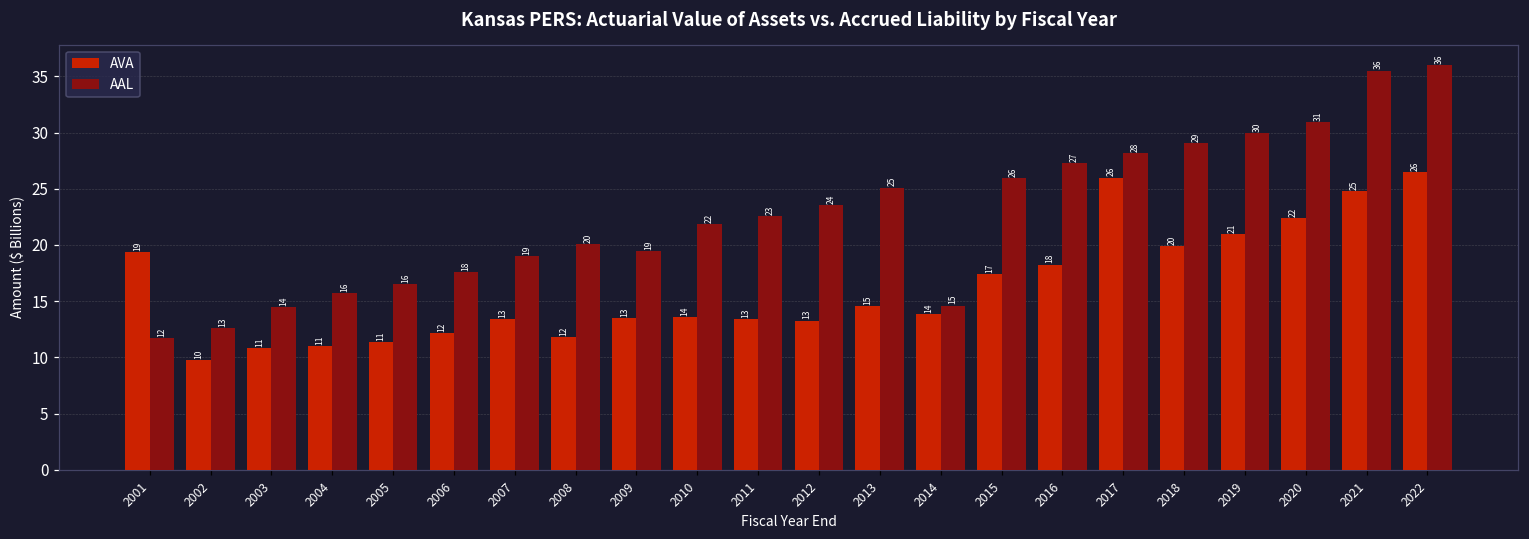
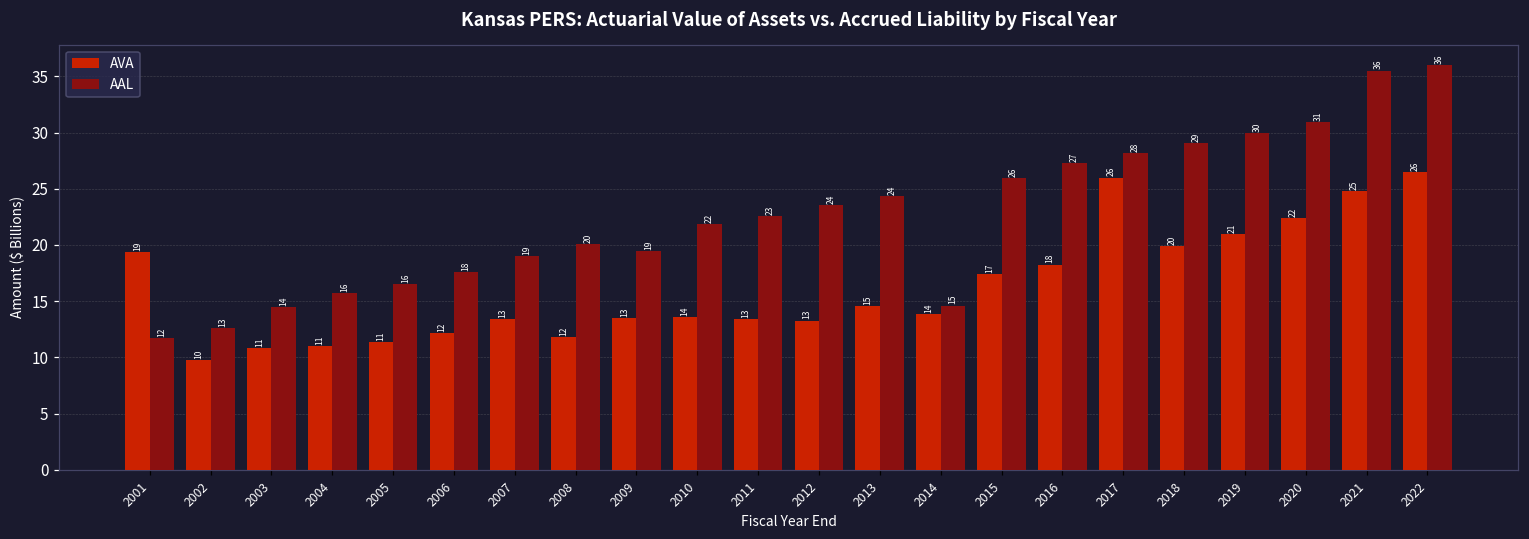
AAL, 2013: 25 -> 24
